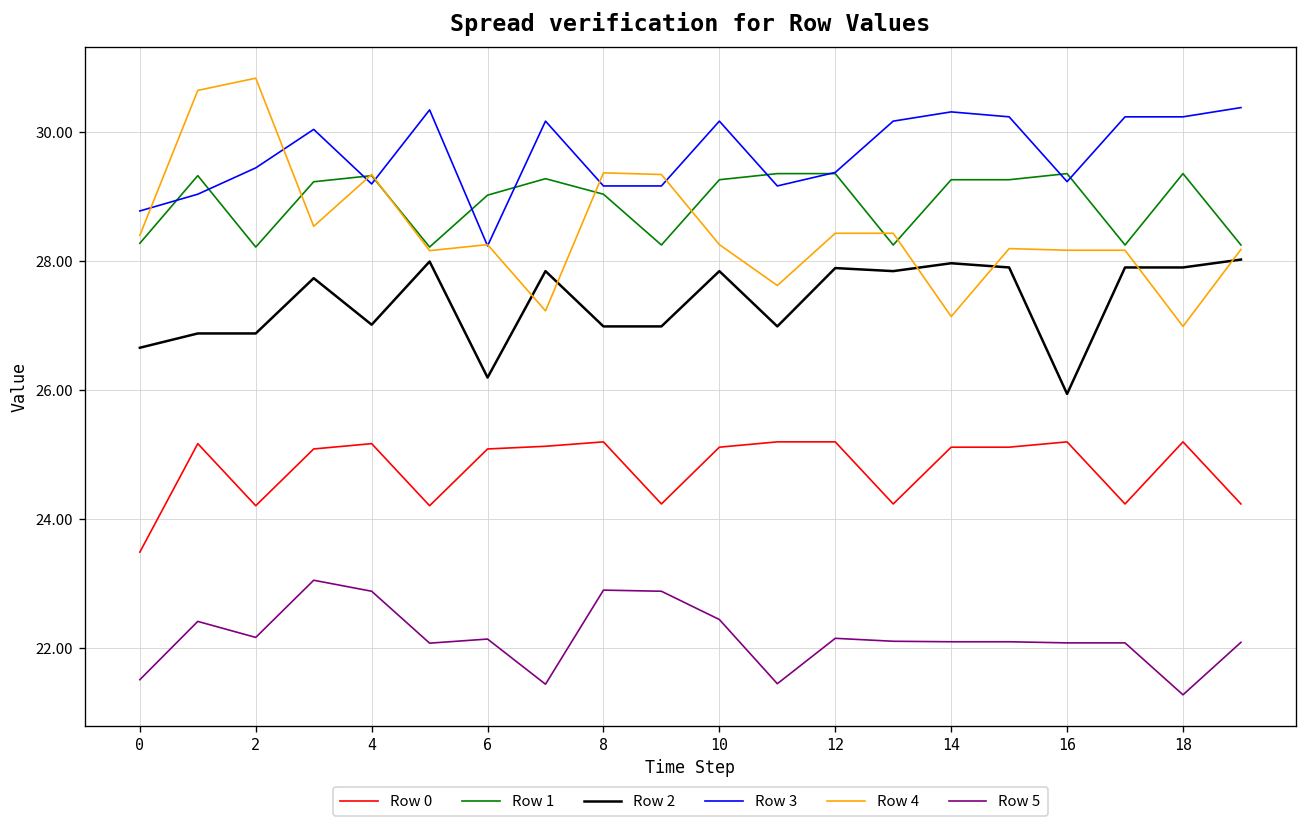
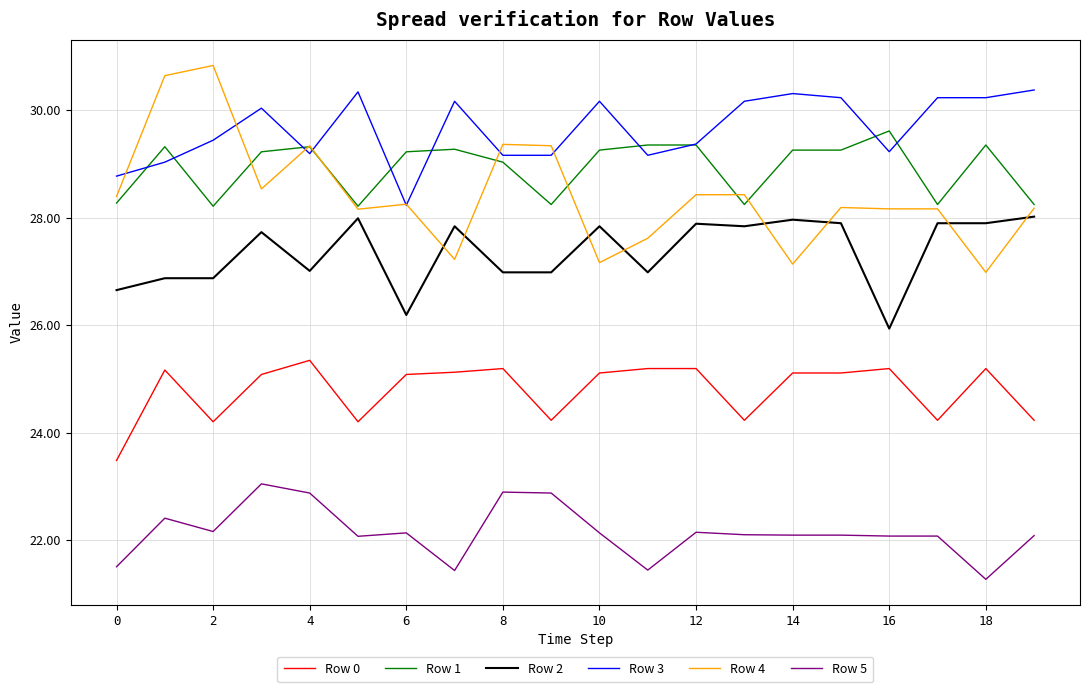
Row 0, 4: 25.2 -> 25.3
Row 1, 6: 29.0 -> 29.2
Row 4, 10: 28.2 -> 27.2
Row 5, 10: 22.4 -> 22.1
Row 1, 16: 29.3 -> 29.6
